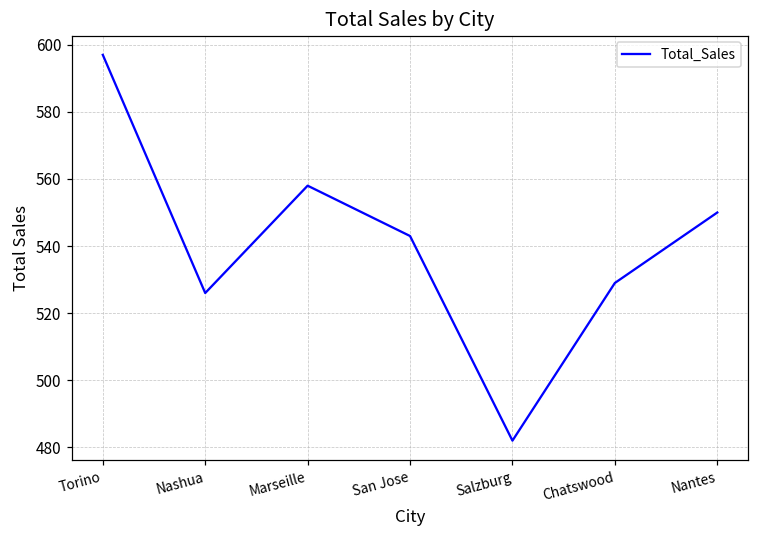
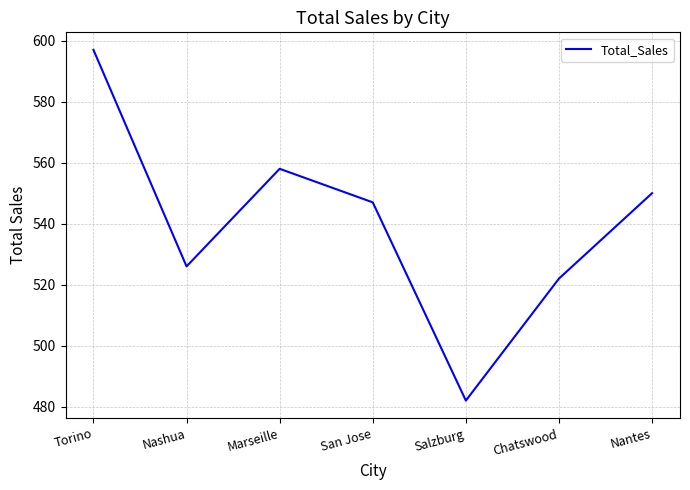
San Jose: 543 -> 547
Chatswood: 529 -> 522
